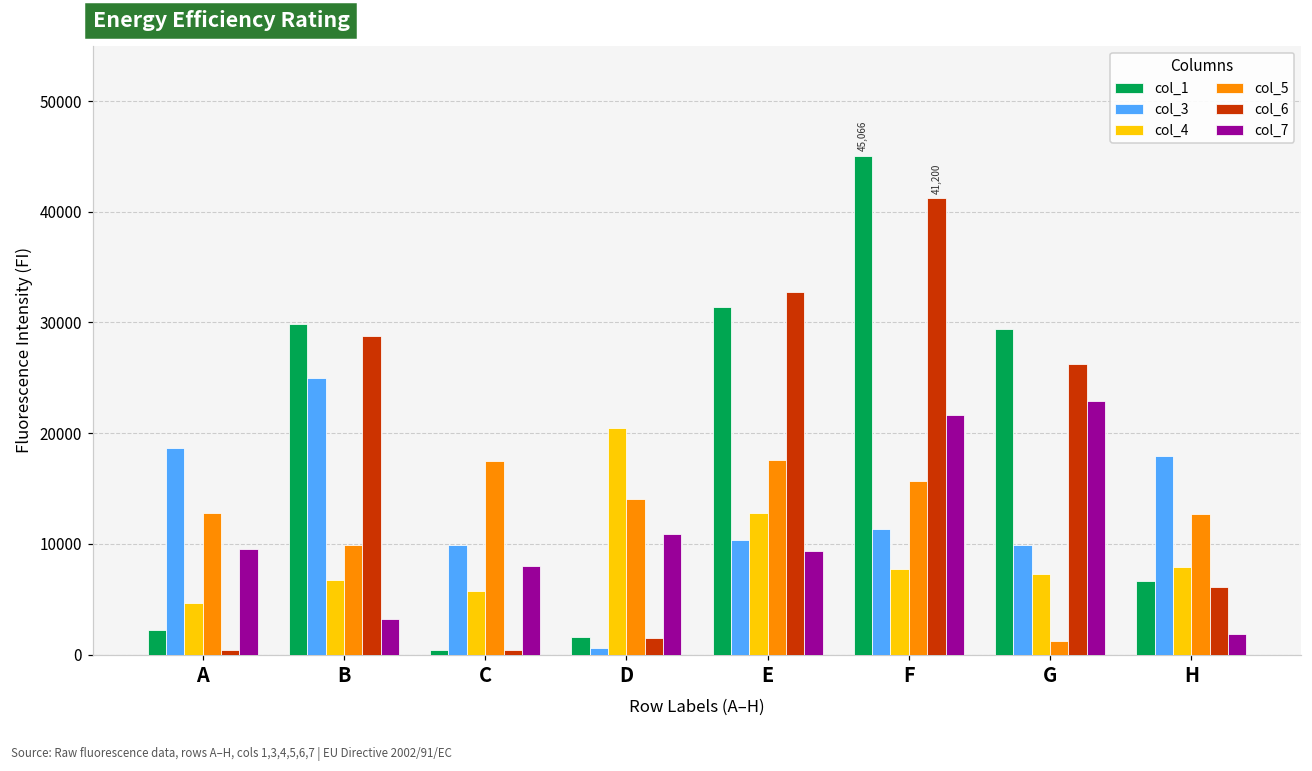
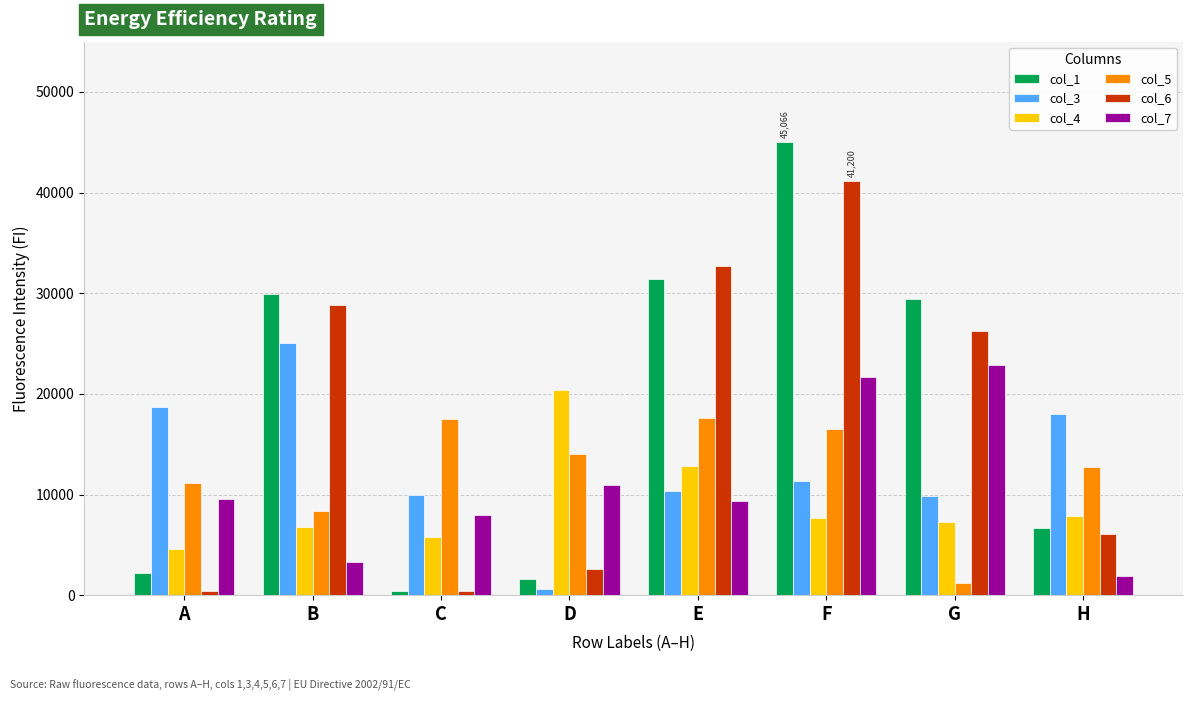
col_5, A: 12700 -> 11200
col_5, B: 9900 -> 8400
col_6, D: 1500 -> 2600
col_5, F: 15700 -> 16500
